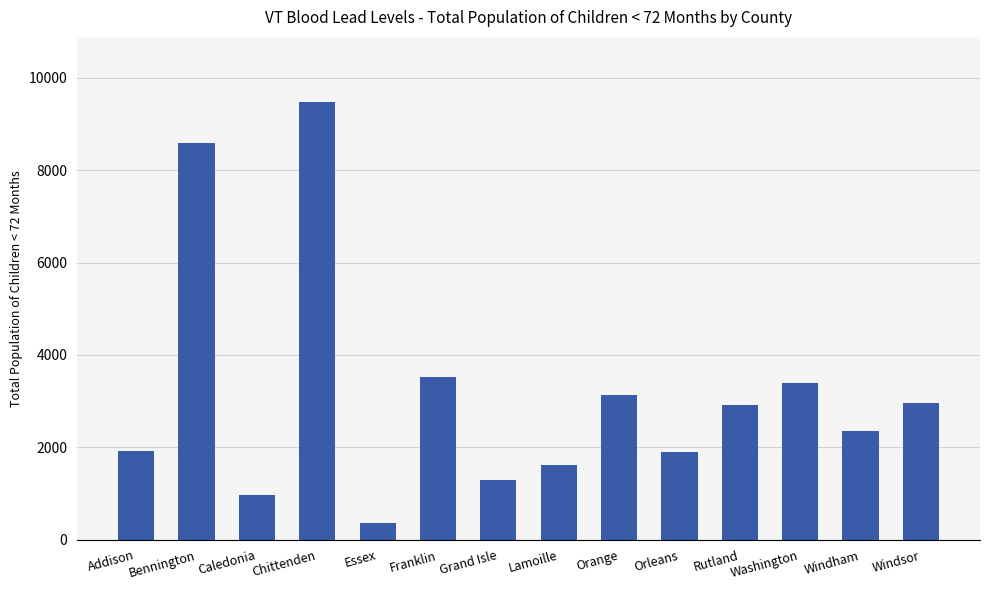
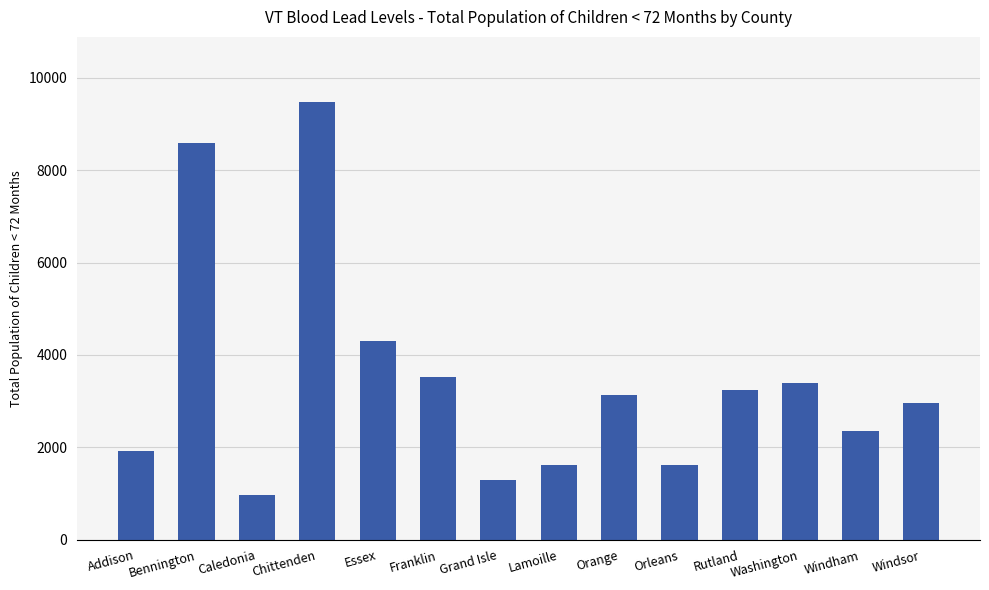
Essex: 400 -> 4300
Orleans: 1900 -> 1600
Rutland: 2900 -> 3300
